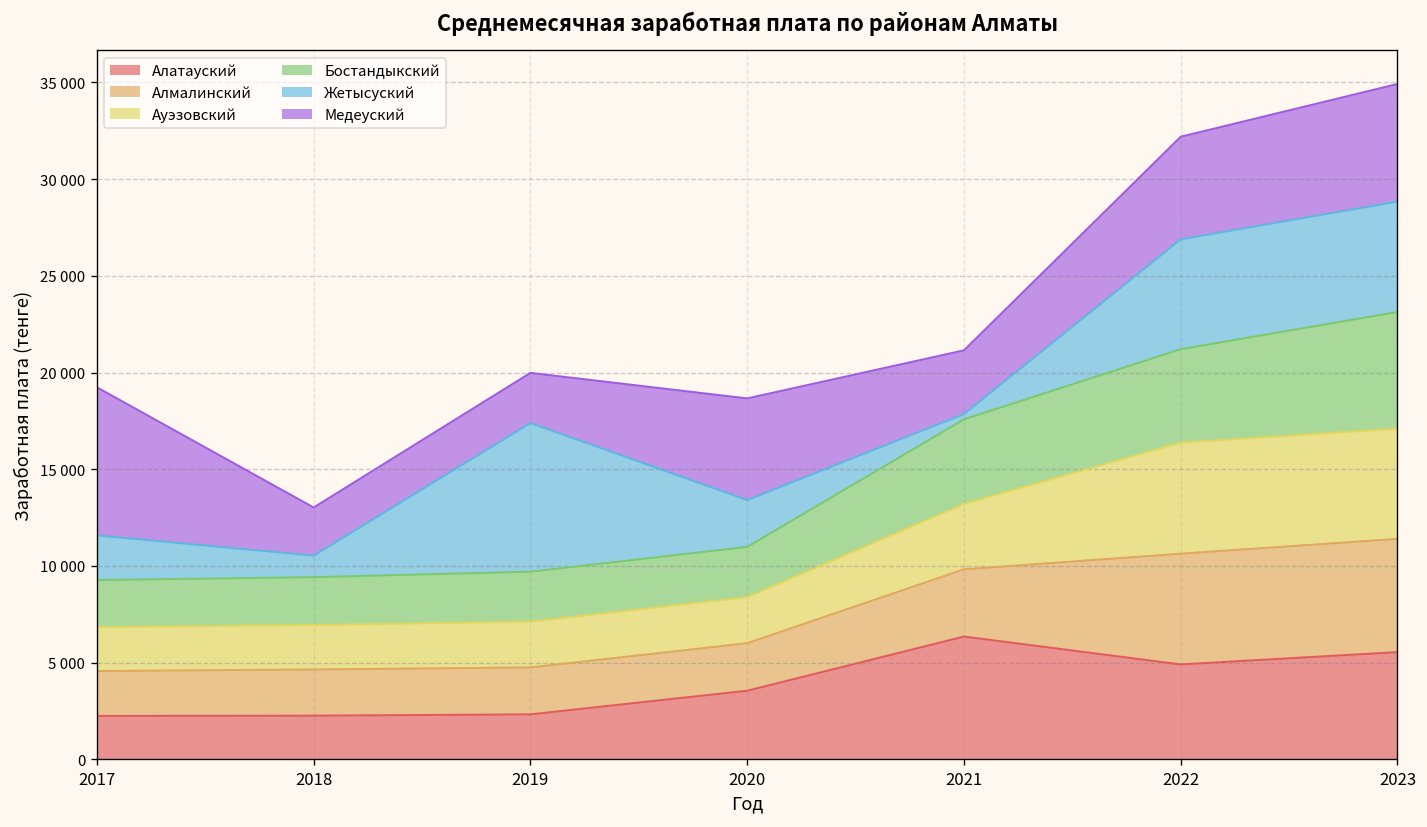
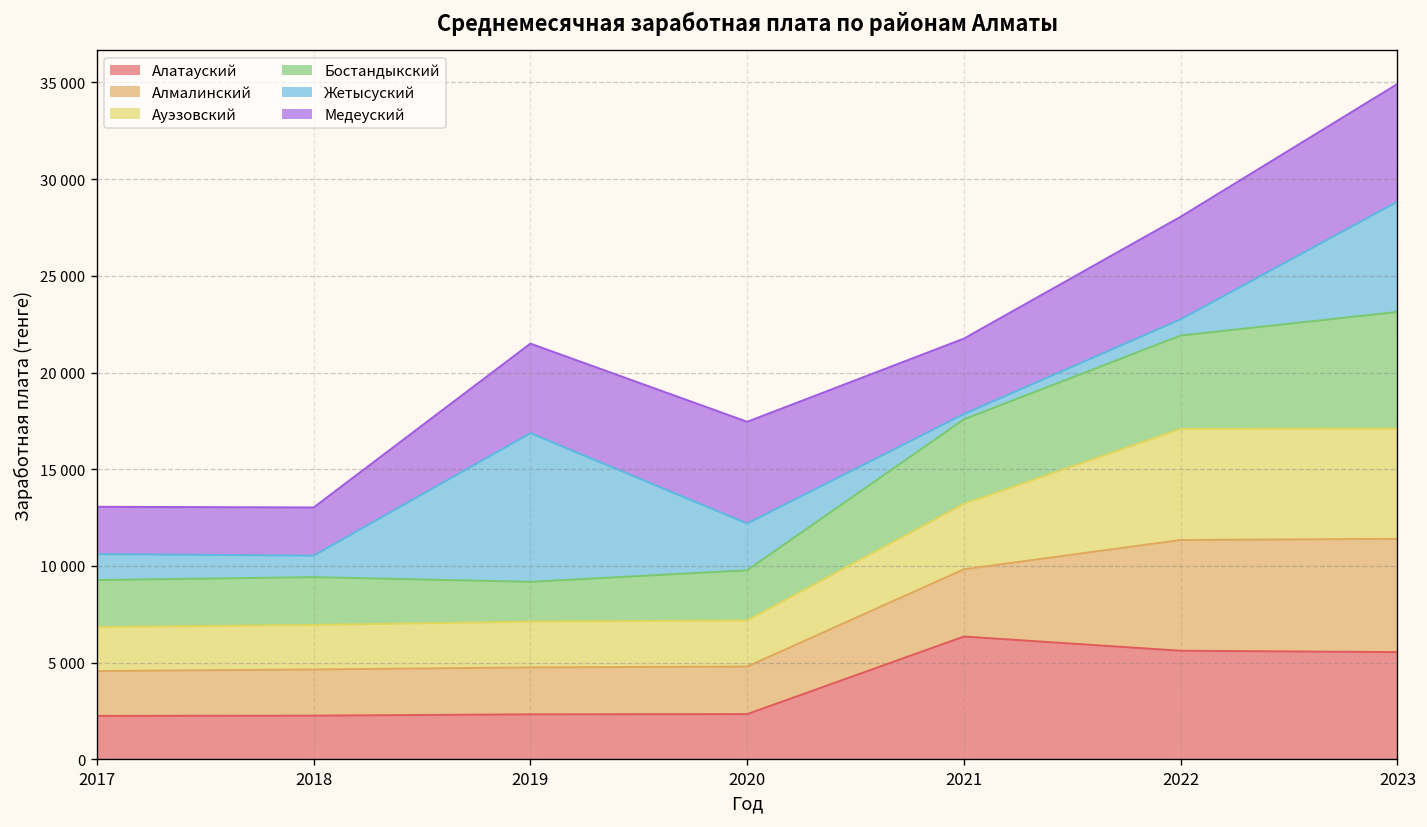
Жетысуский, 2017: 2300 -> 1300
Медеуский, 2017: 7700 -> 2400
Бостандыкский, 2019: 2600 -> 2100
Медеуский, 2019: 2600 -> 4600
Алатауский, 2020: 3600 -> 2300
Медеуский, 2021: 3300 -> 3900
Алатауский, 2022: 4900 -> 5600
Жетысуский, 2022: 5700 -> 800
